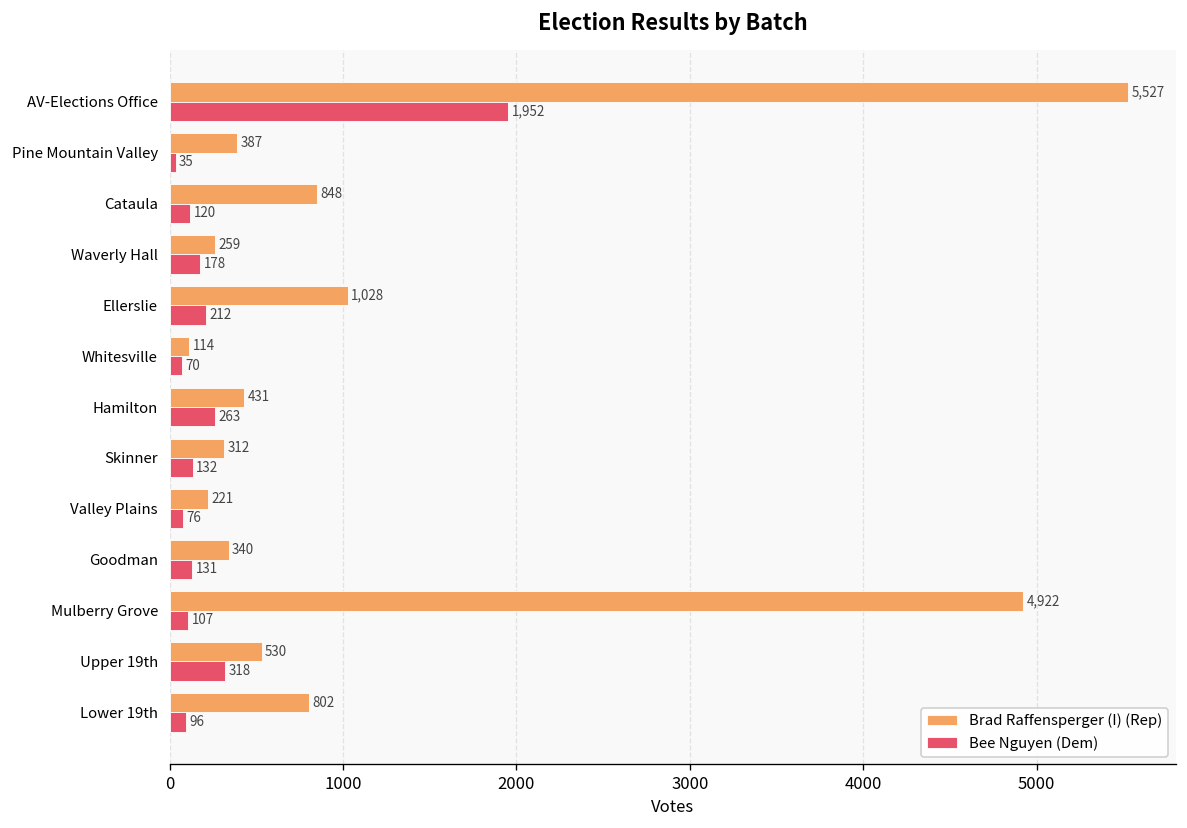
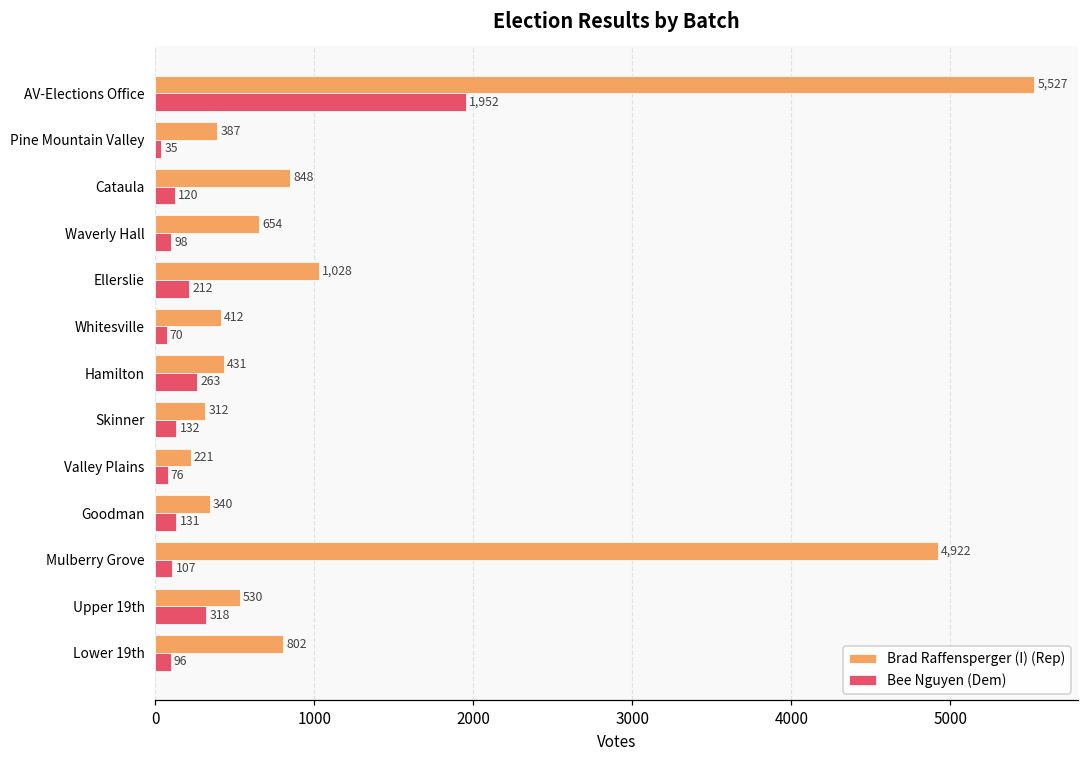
Brad Raffensperger (I) (Rep), Waverly Hall: 259 -> 654
Bee Nguyen (Dem), Waverly Hall: 178 -> 98
Brad Raffensperger (I) (Rep), Whitesville: 114 -> 412
